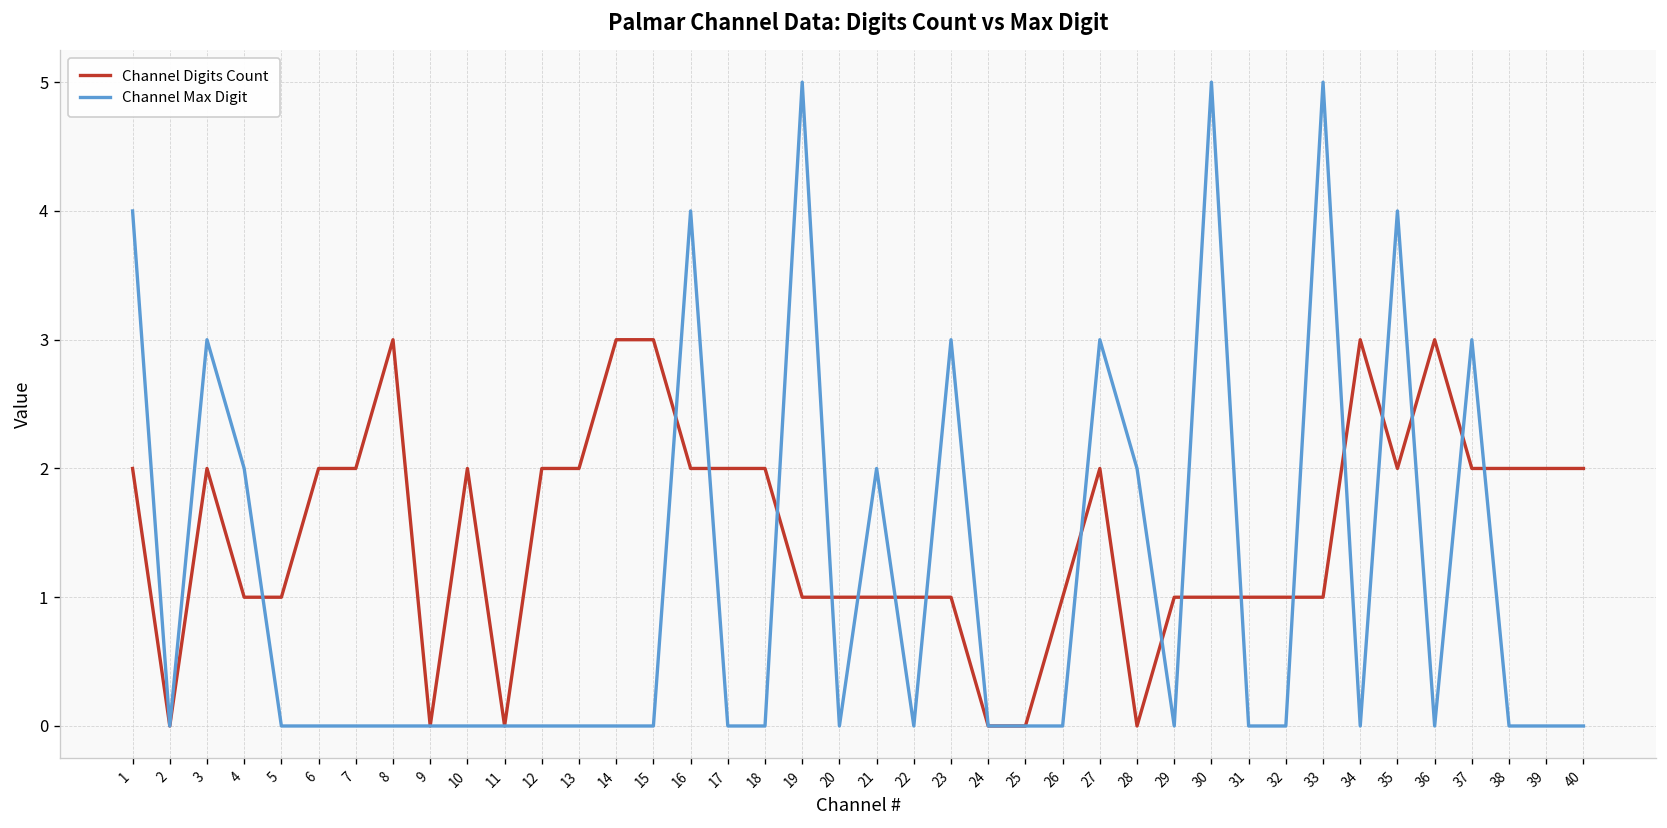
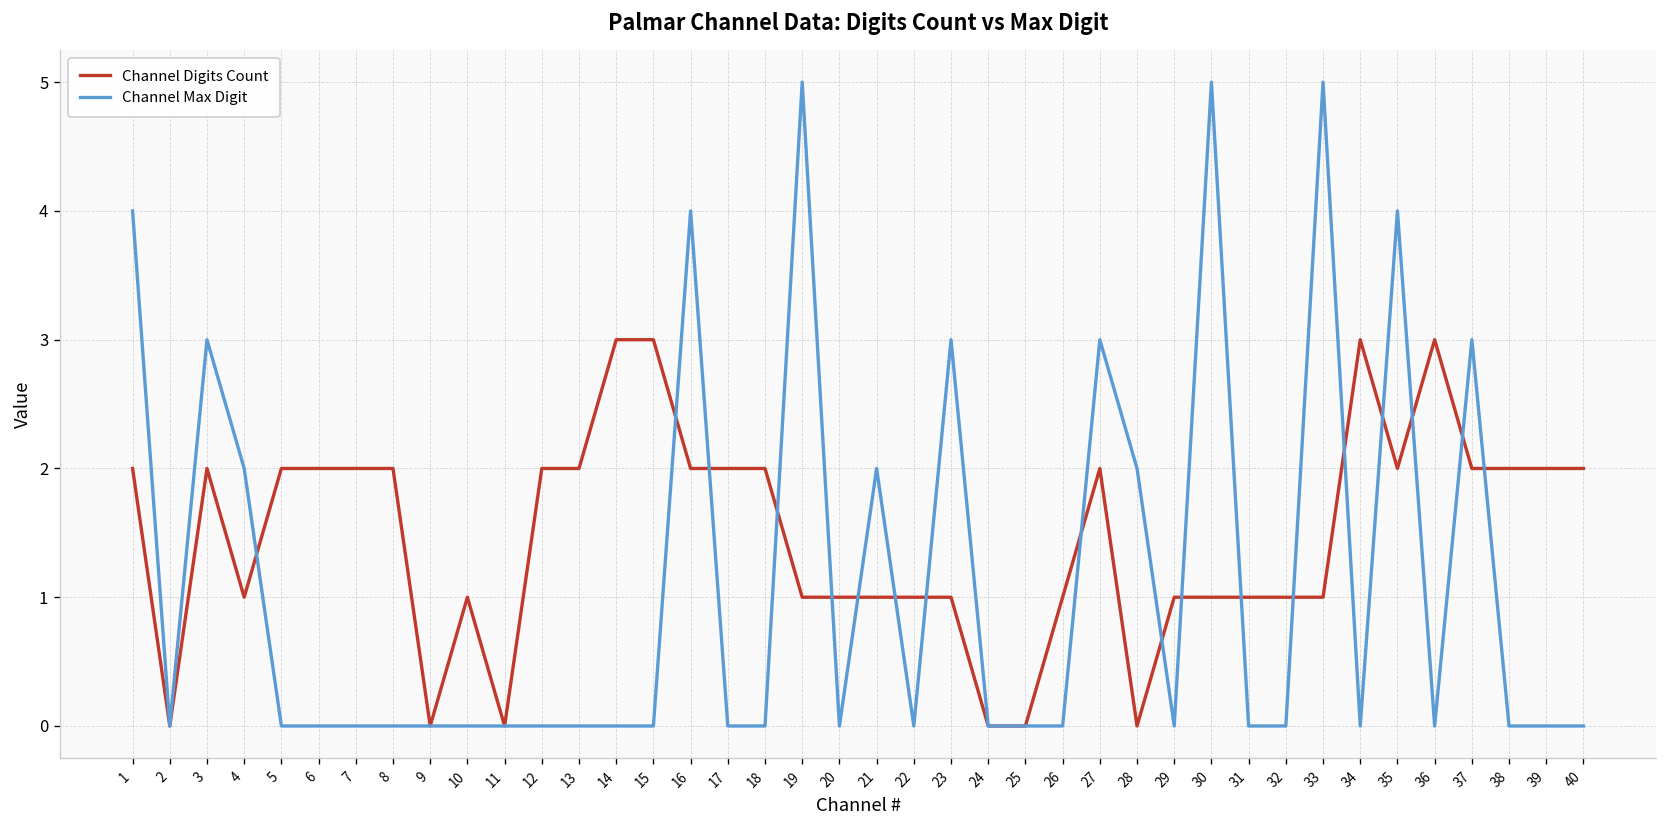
Channel Digits Count, 5: 1 -> 2
Channel Digits Count, 8: 3 -> 2
Channel Digits Count, 10: 2 -> 1
